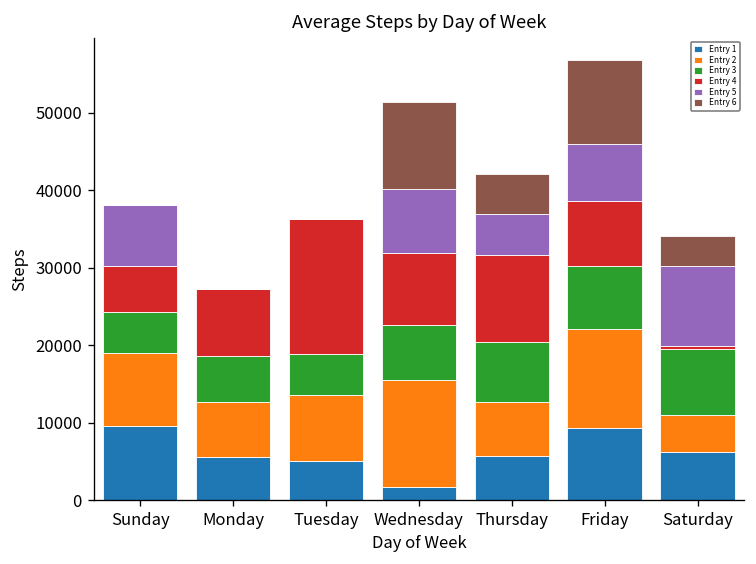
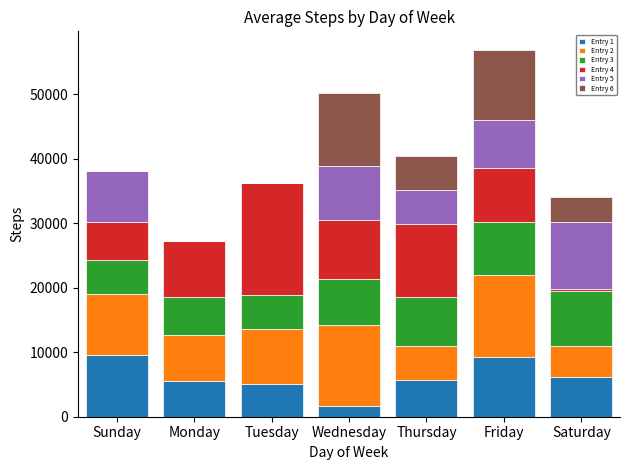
Entry 2, Wednesday: 14000 -> 12000
Entry 2, Thursday: 7000 -> 5000
